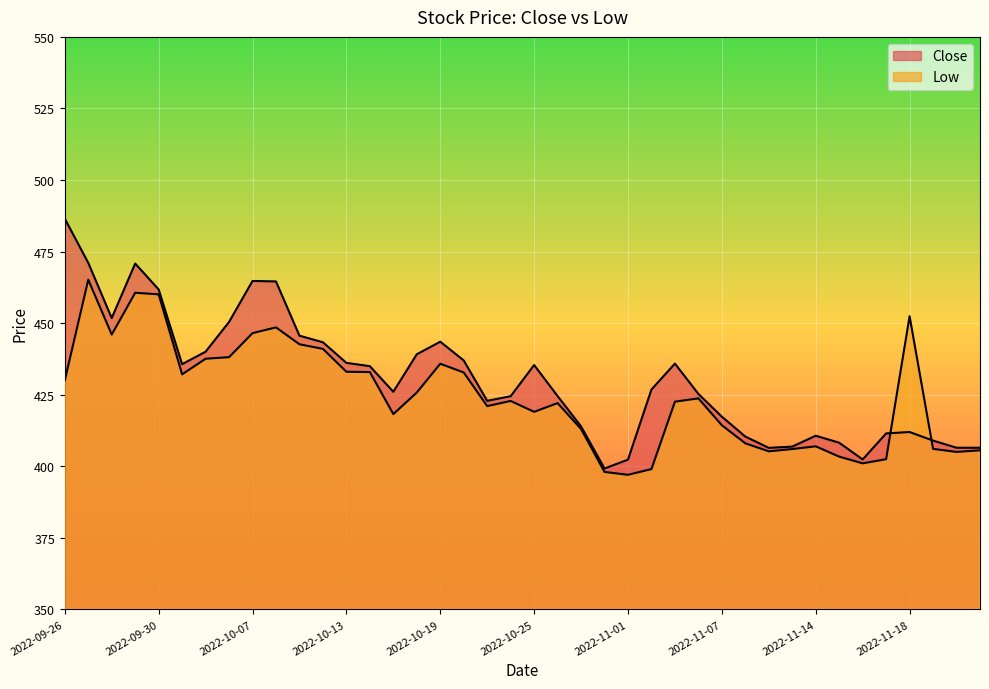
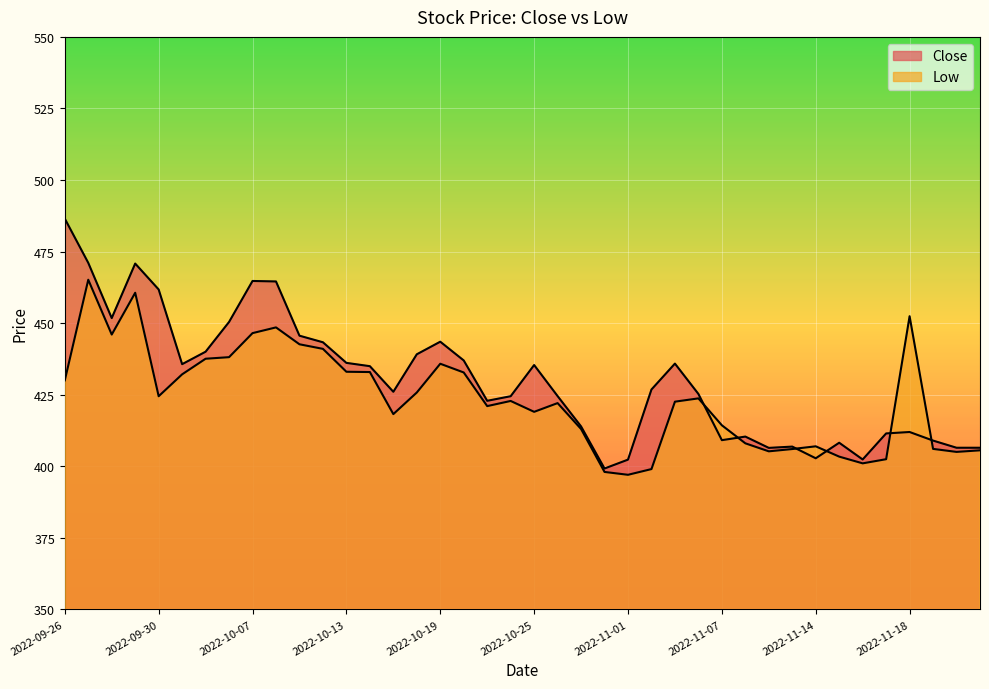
Low, 2022-09-30: 460 -> 424
Close, 2022-11-07: 417 -> 409
Close, 2022-11-14: 411 -> 403
